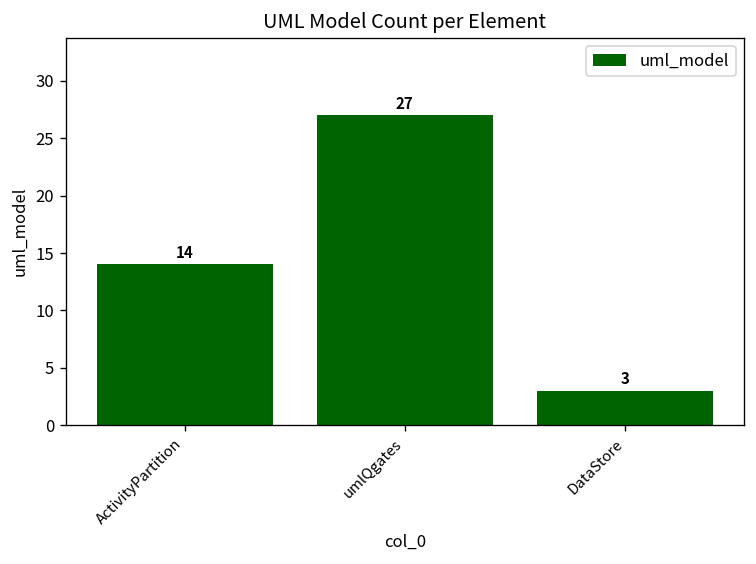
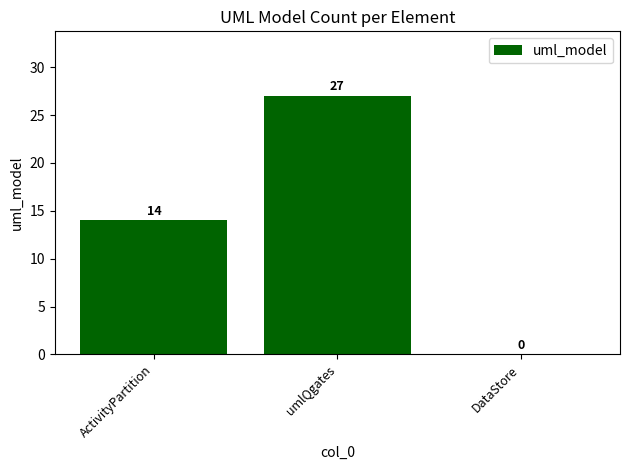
DataStore: 3 -> 0
